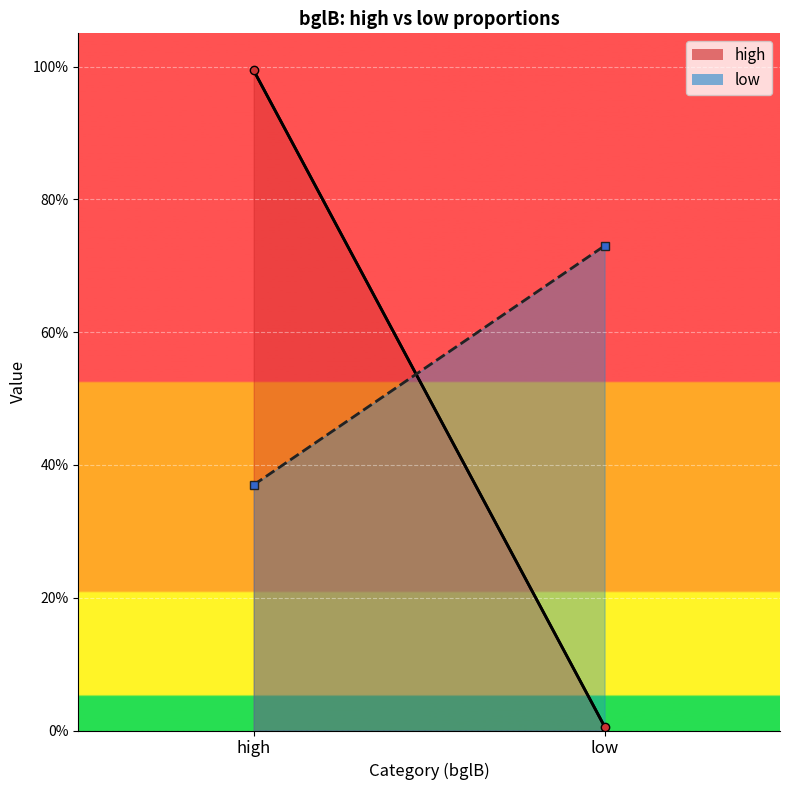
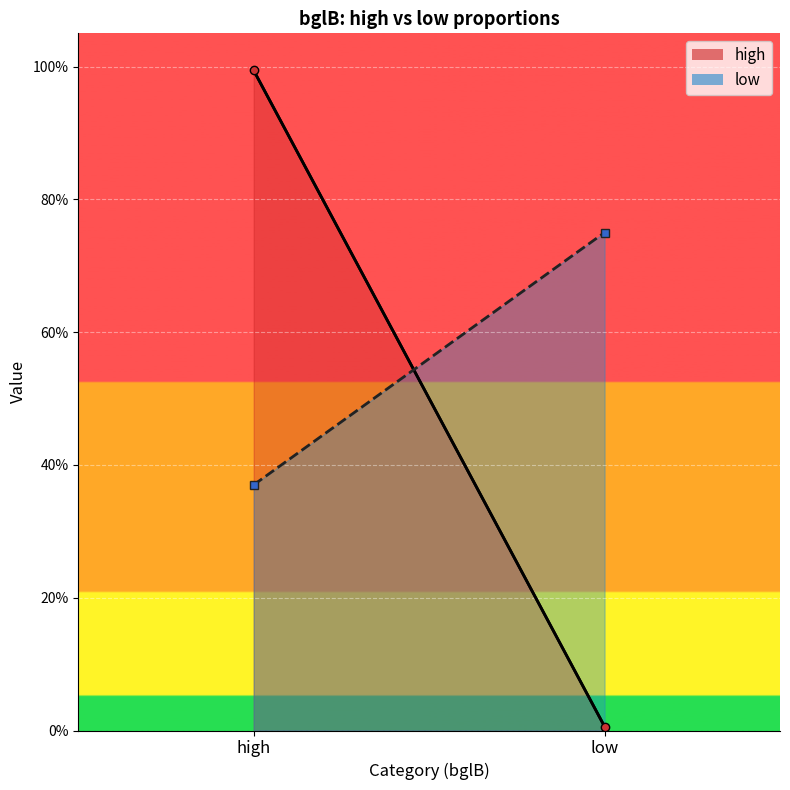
low, low: 73% -> 75%
